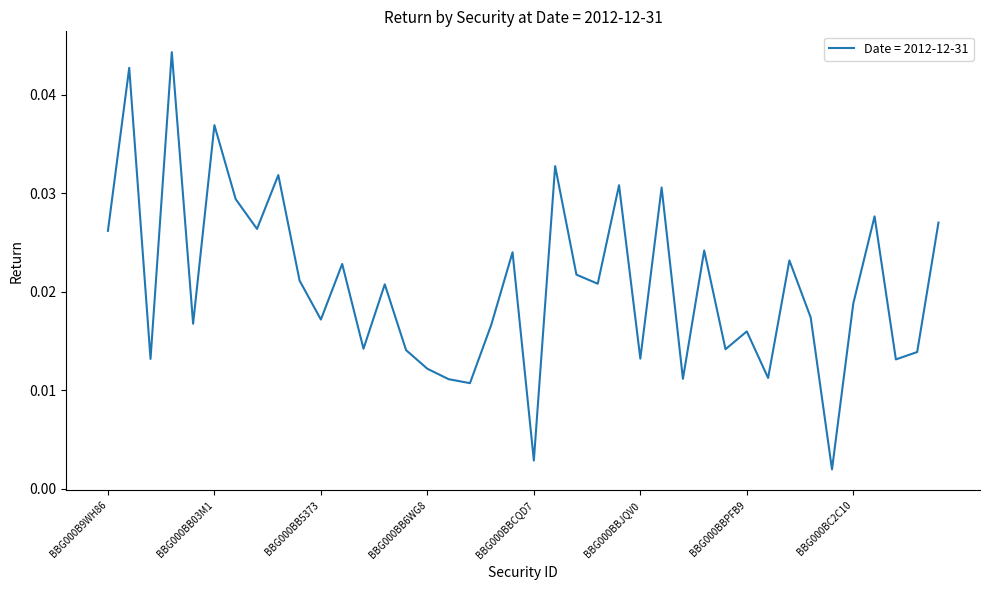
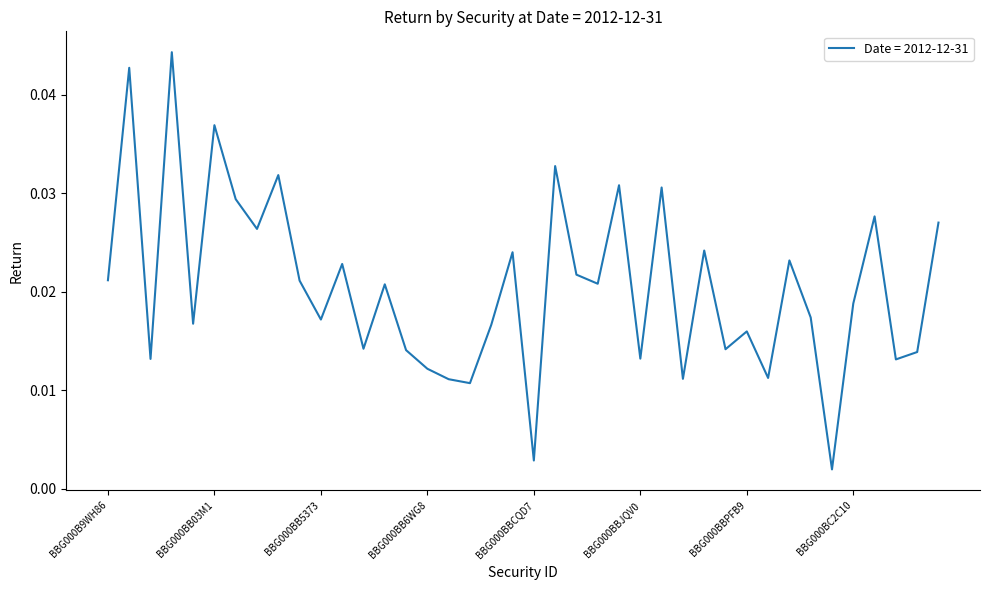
BBG000B9WH86: 0.026 -> 0.021
